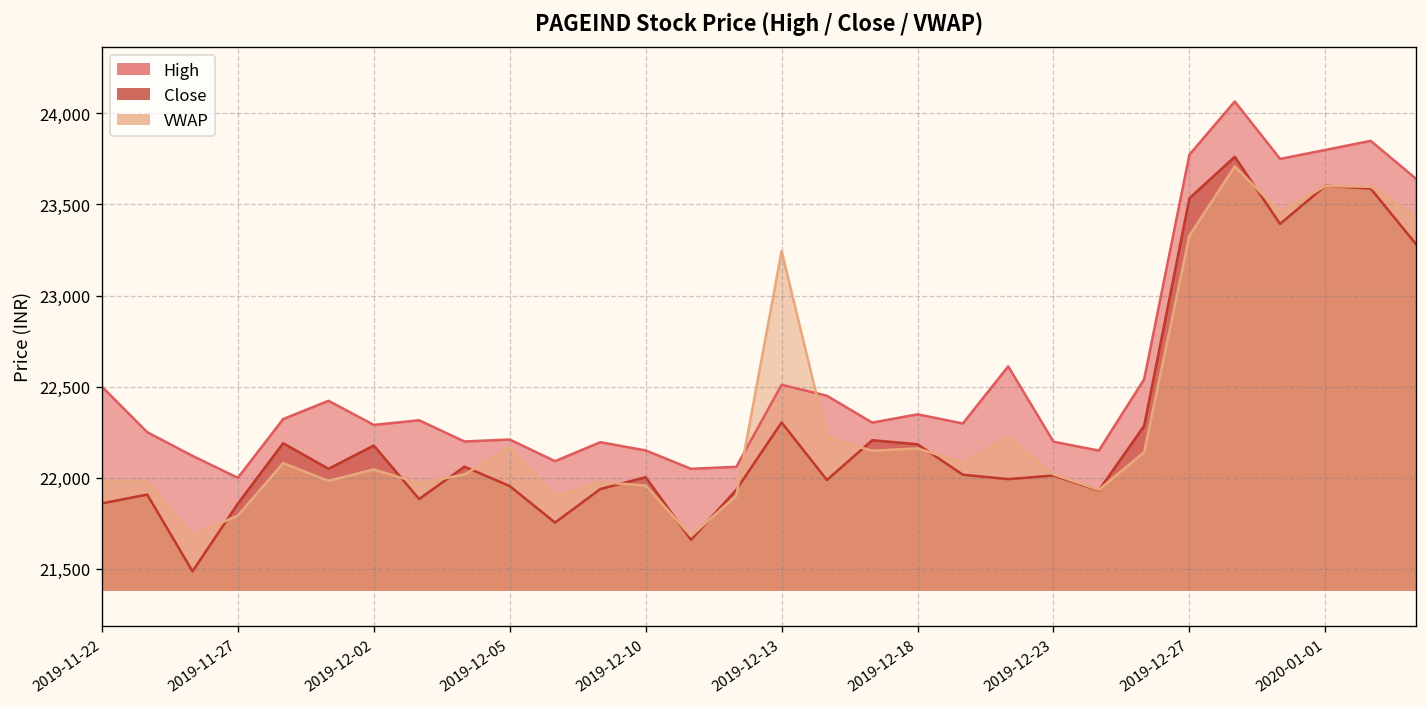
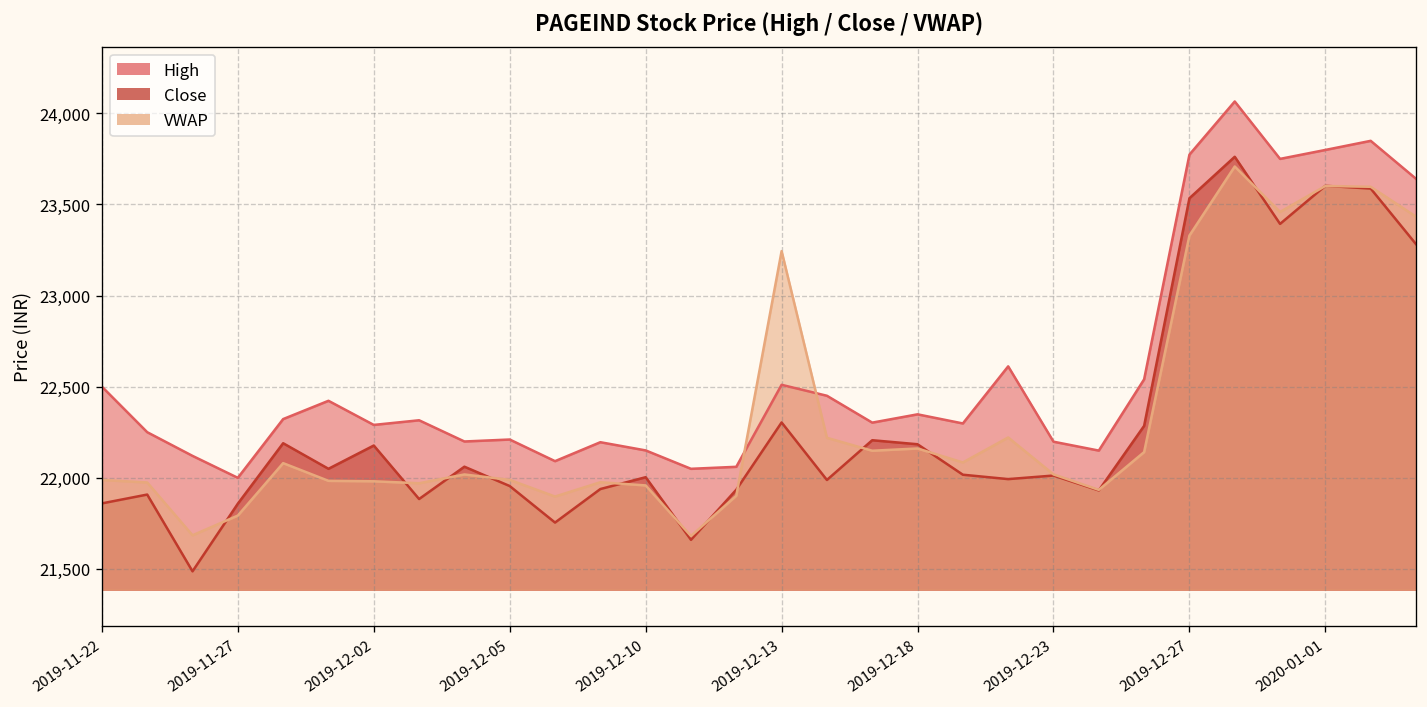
VWAP, 2019-12-02: 22,050 -> 21,980
VWAP, 2019-12-05: 22,170 -> 21,990
